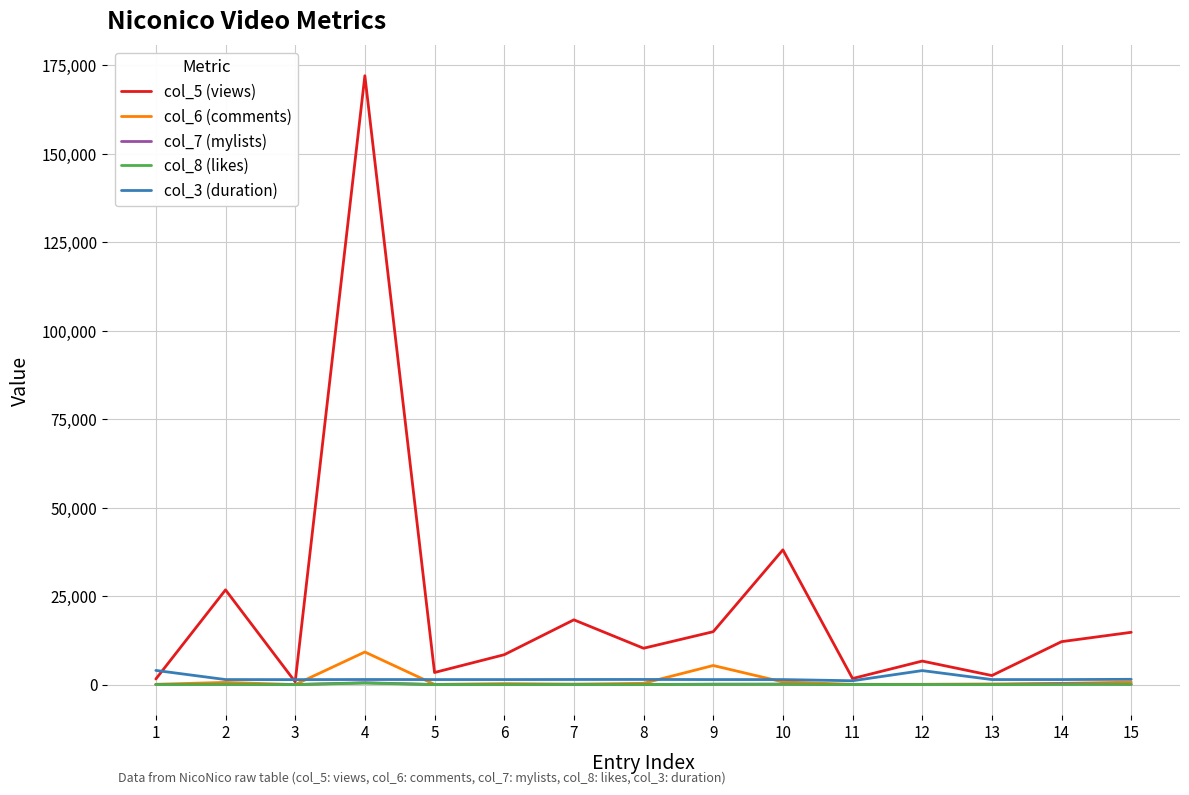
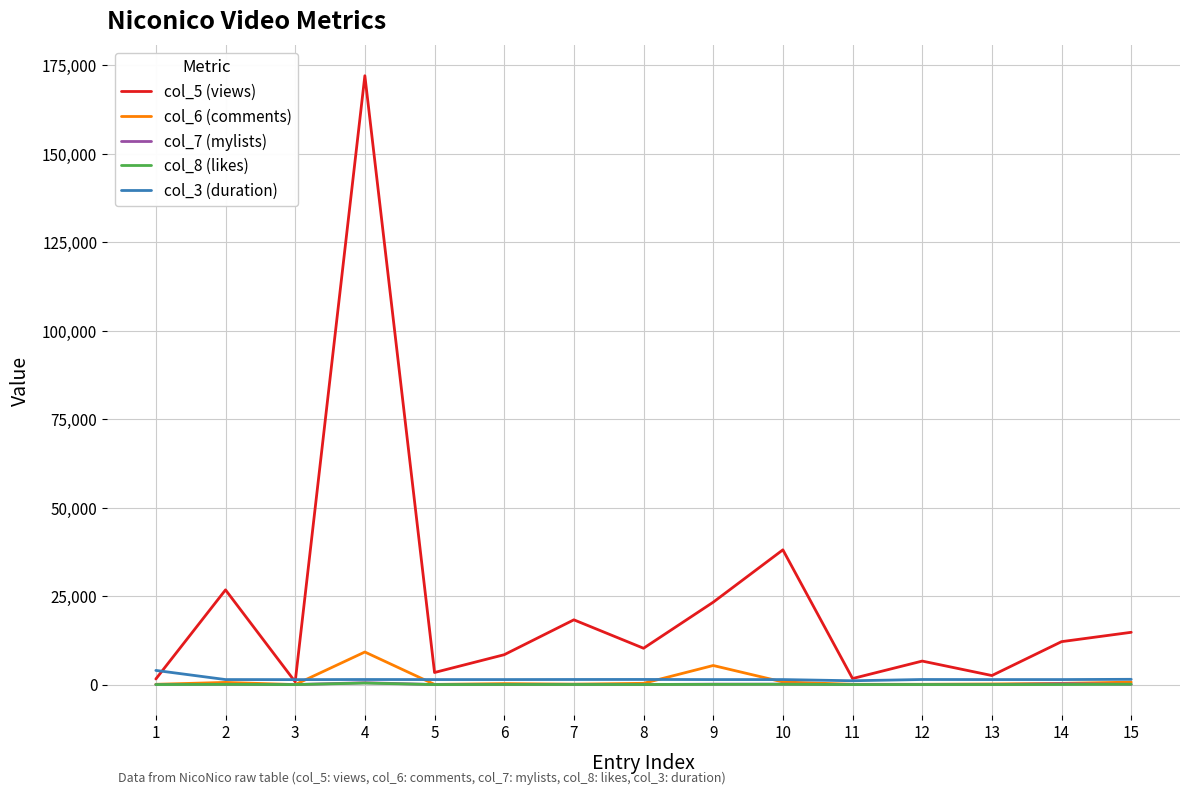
col_5 (views), 9: 15,000 -> 23,000
col_3 (duration), 12: 4,000 -> 1,000
